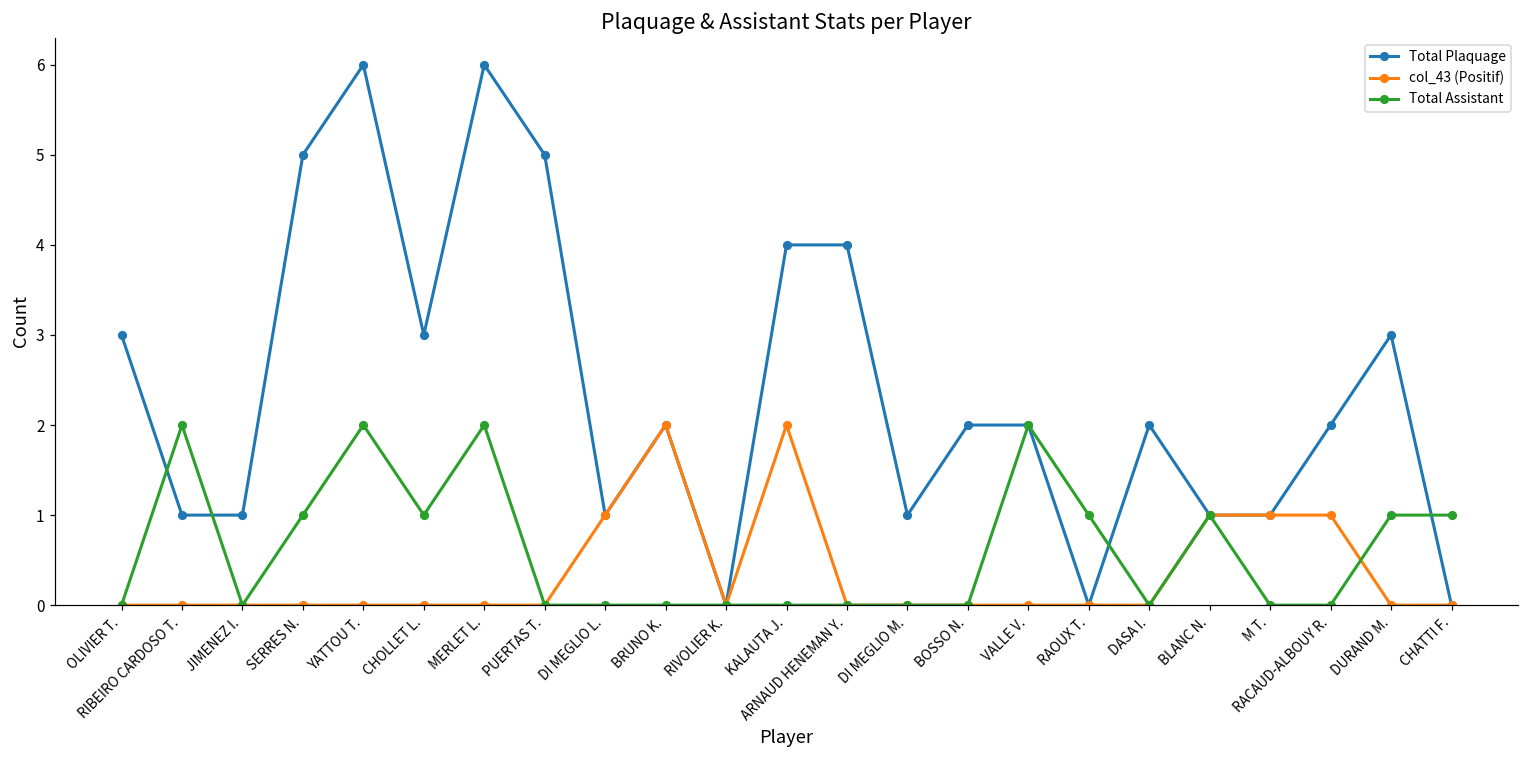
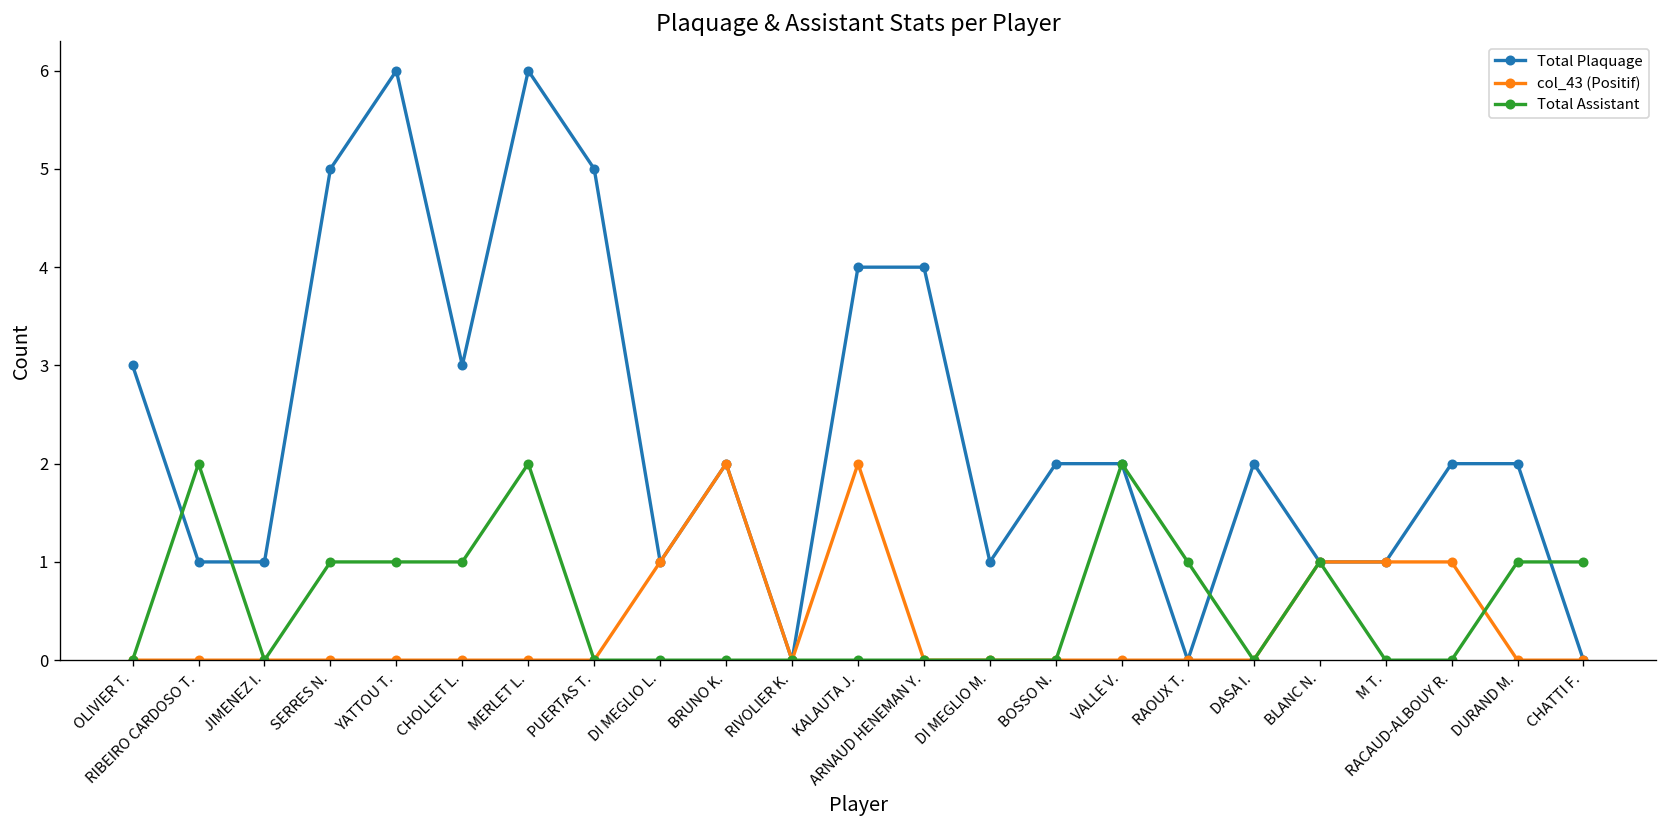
Total Assistant, YATTOU T.: 2 -> 1
Total Plaquage, DURAND M.: 3 -> 2
